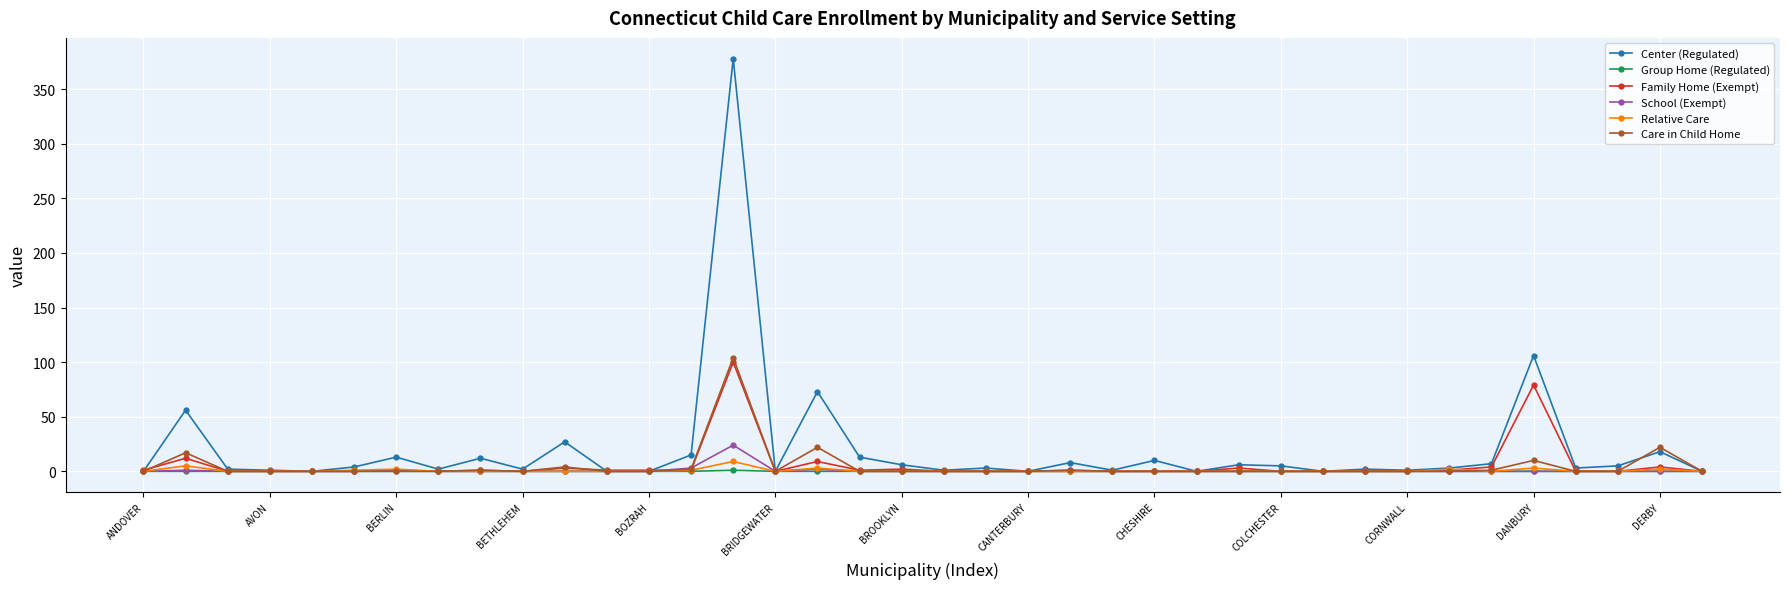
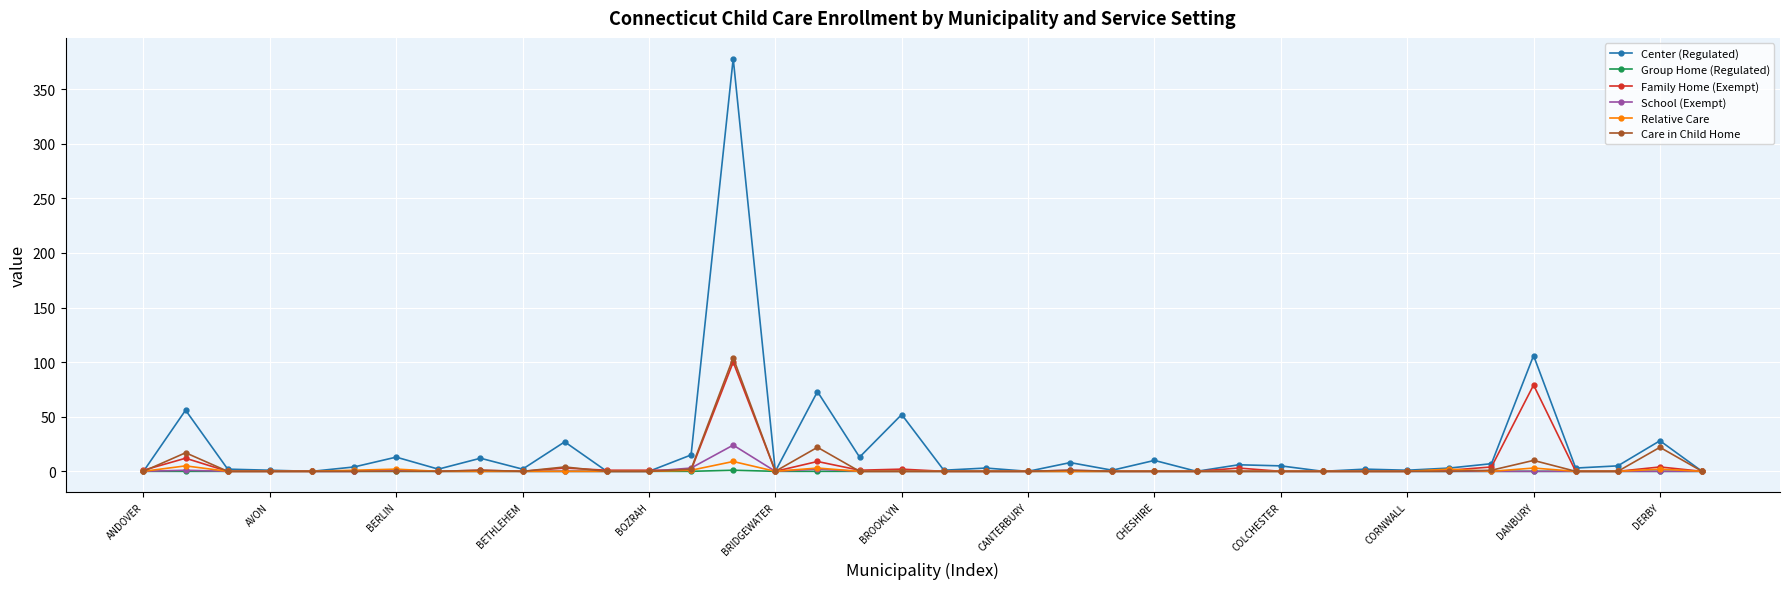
Center (Regulated), BROOKLYN: 6 -> 52
Center (Regulated), DERBY: 18 -> 28
